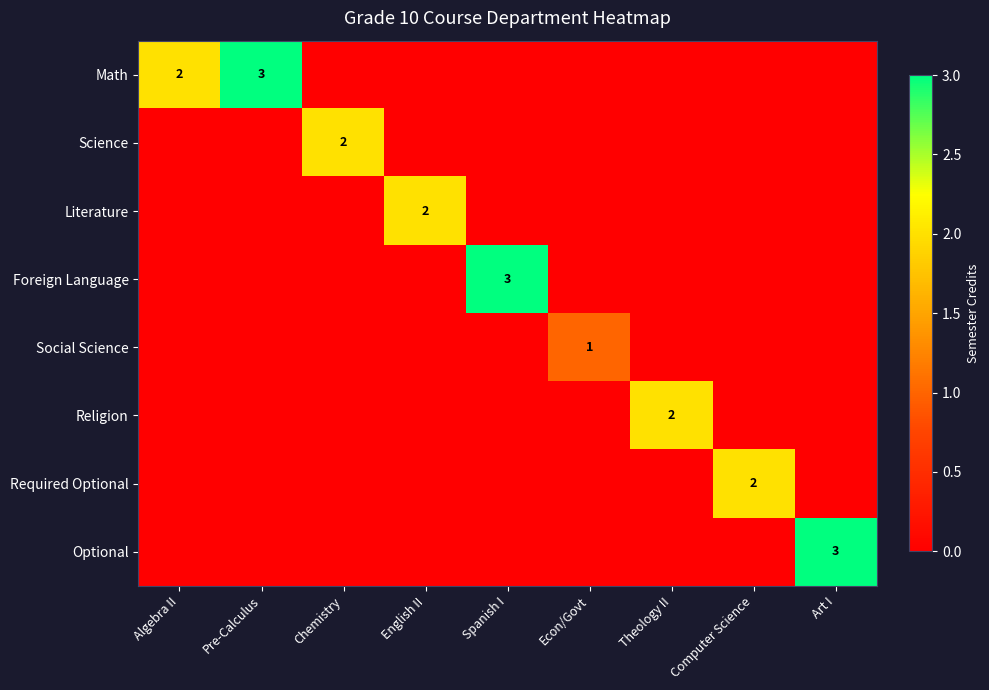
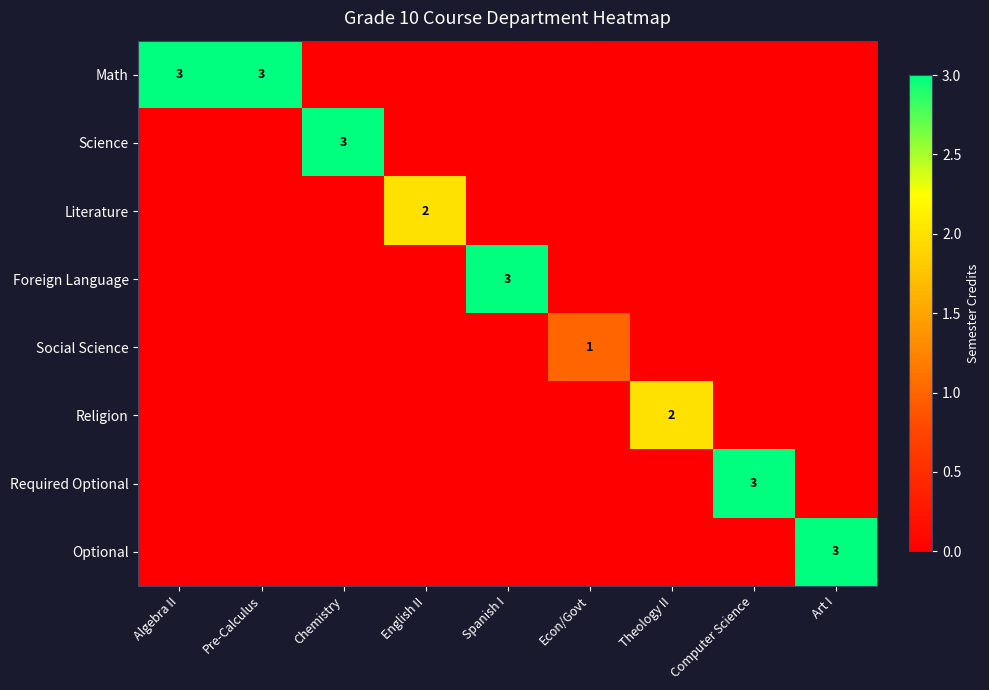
Math, Algebra II: 2 -> 3
Science, Chemistry: 2 -> 3
Required Optional, Computer Science: 2 -> 3
